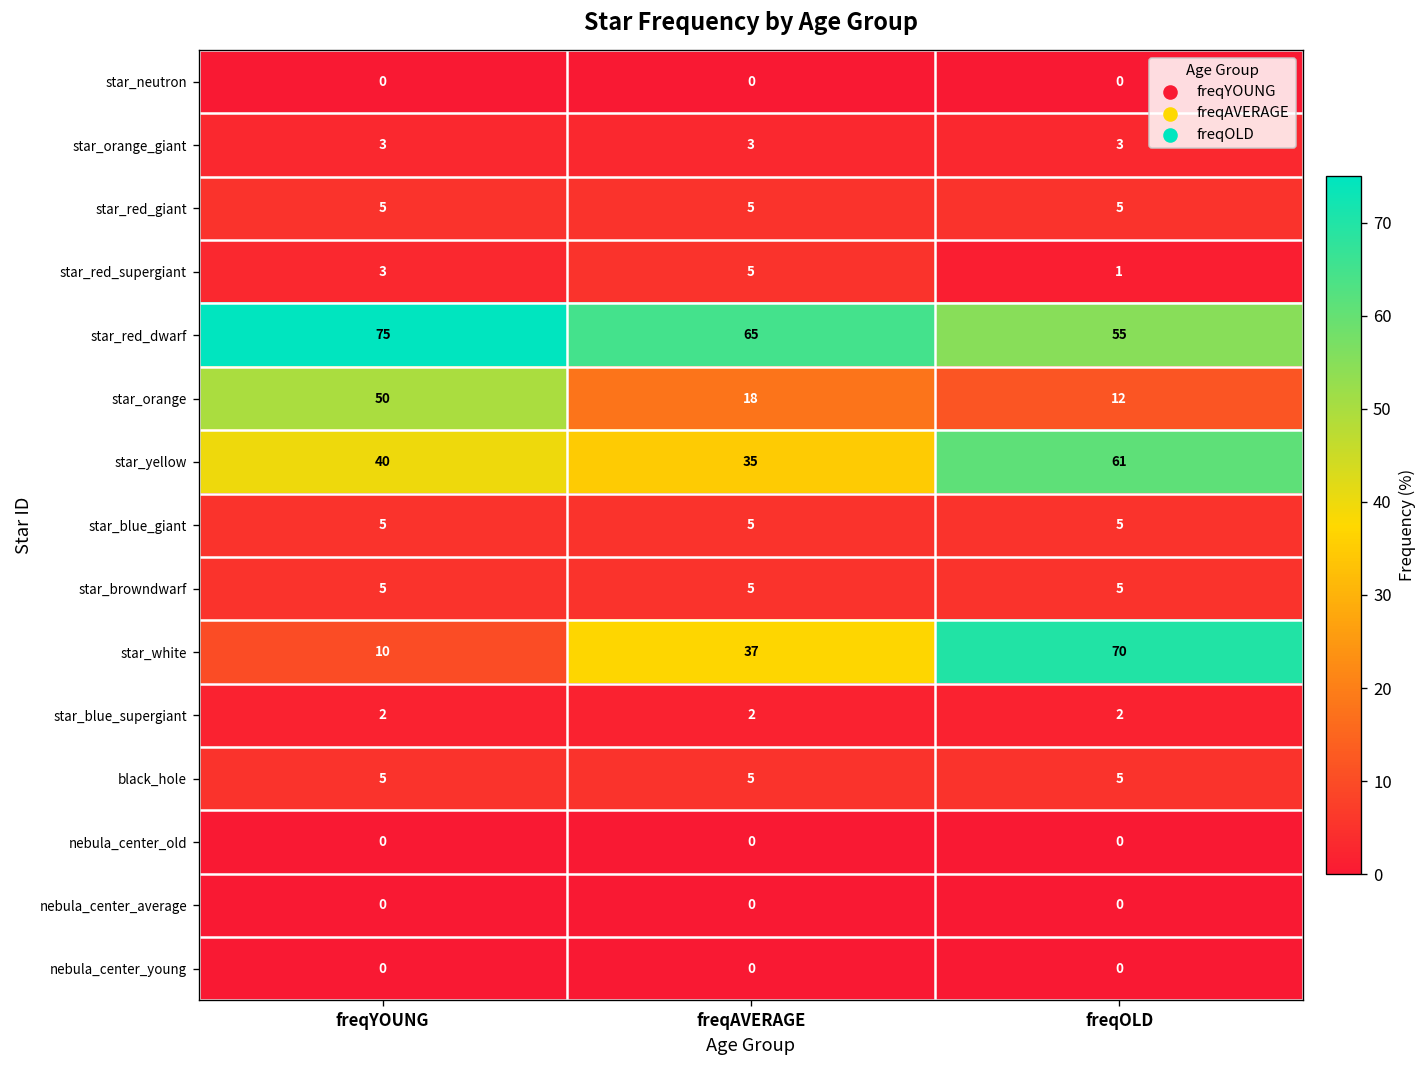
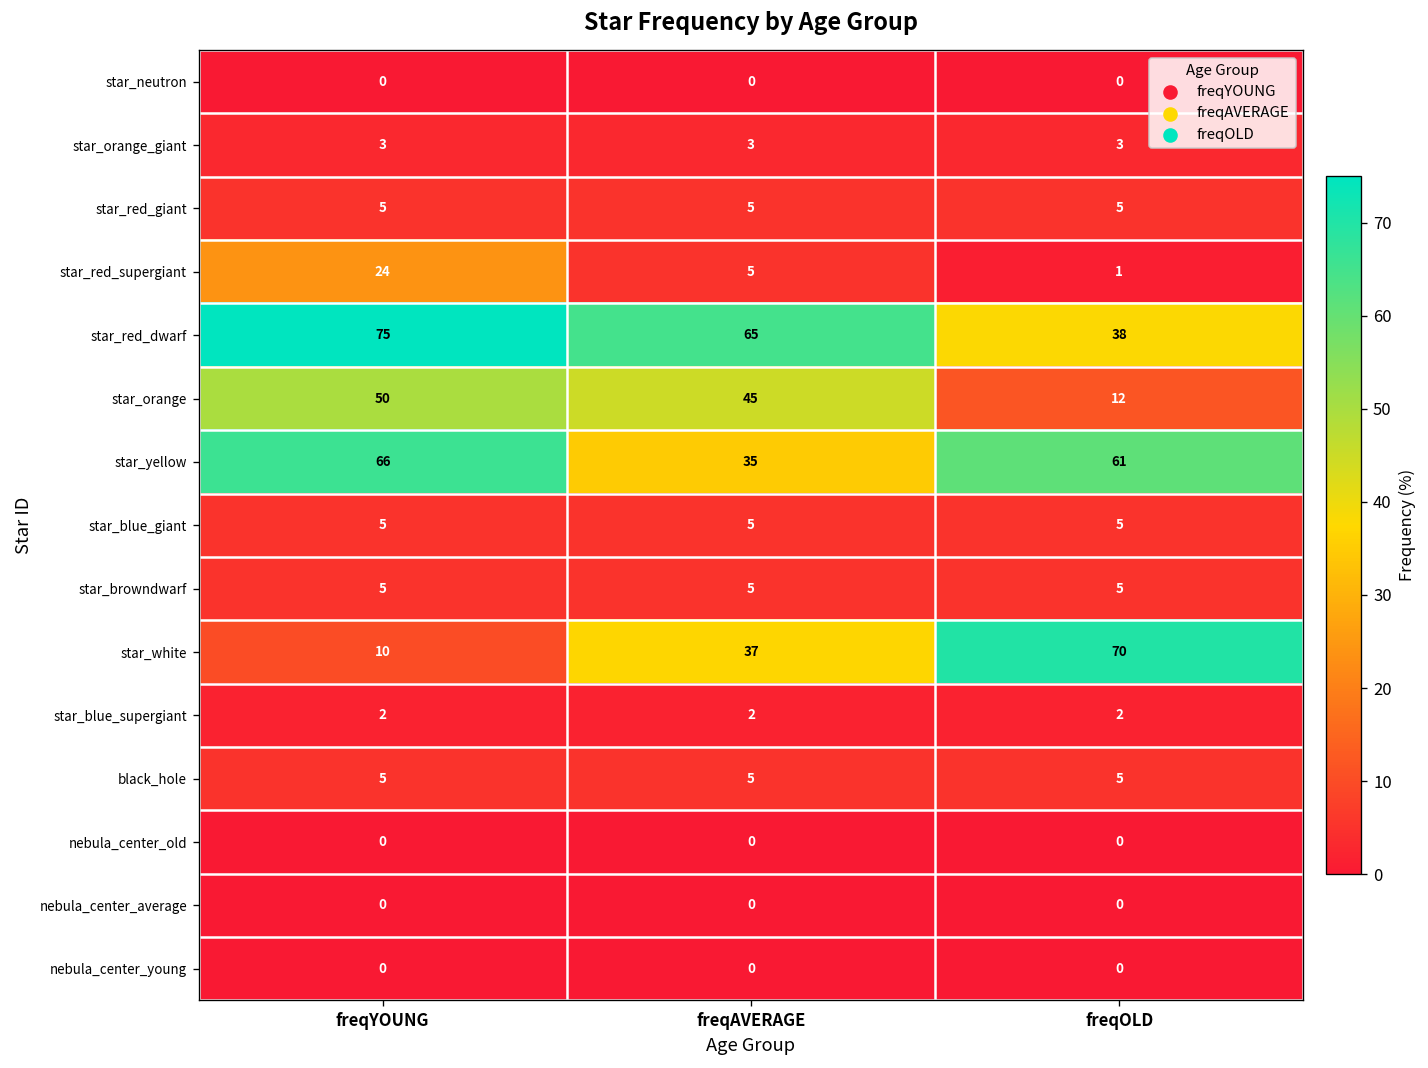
star_red_supergiant, freqYOUNG: 3 -> 24
star_red_dwarf, freqOLD: 55 -> 38
star_orange, freqAVERAGE: 18 -> 45
star_yellow, freqYOUNG: 40 -> 66
